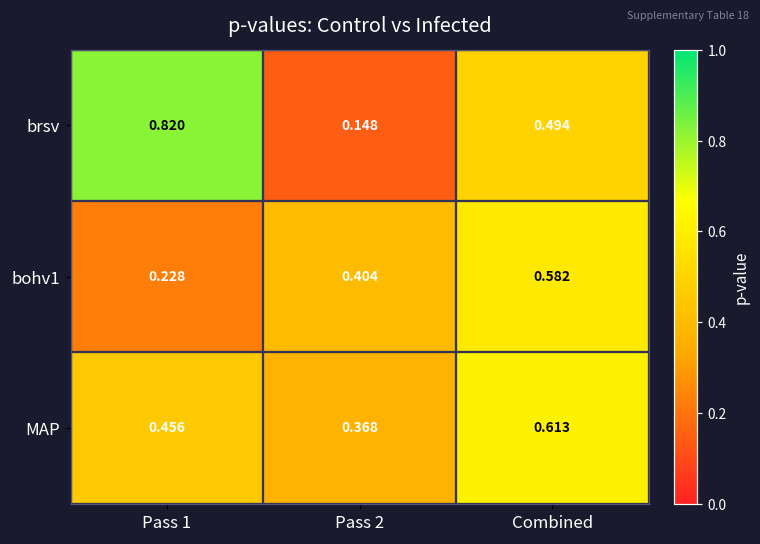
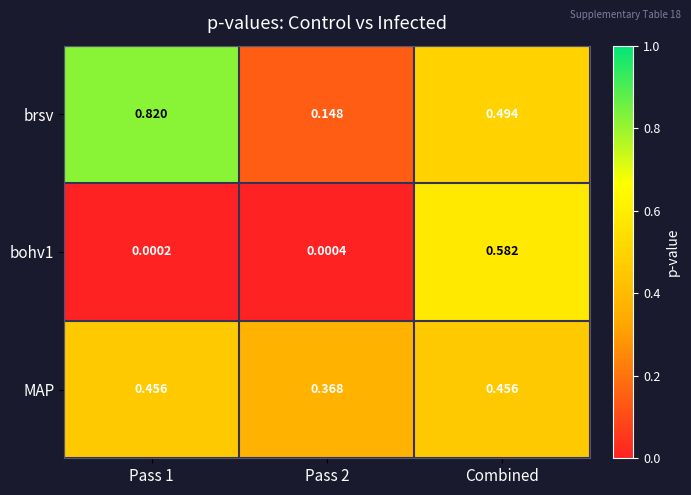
bohv1, Pass 1: 0.228 -> 0.0002
bohv1, Pass 2: 0.404 -> 0.0004
MAP, Combined: 0.613 -> 0.456
